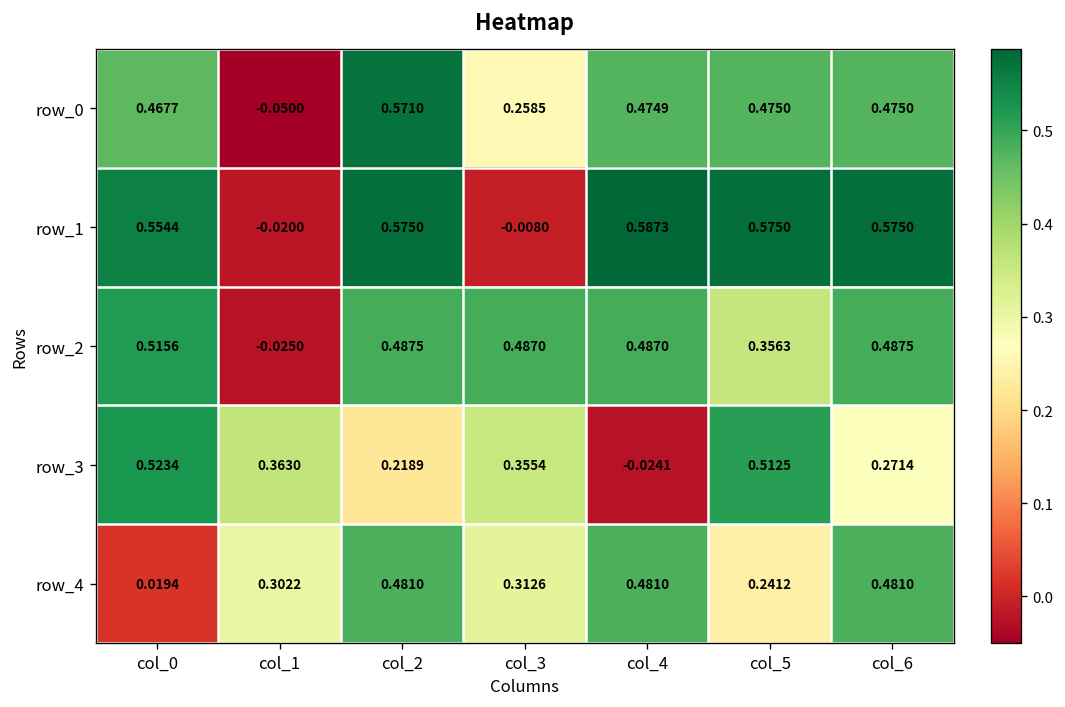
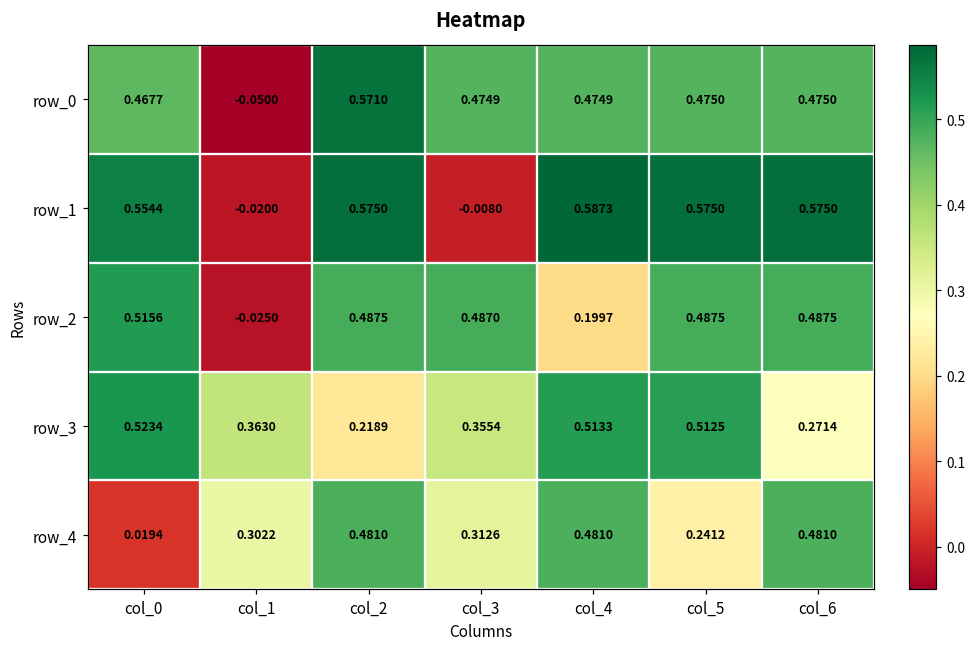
row_0, col_3: 0.2585 -> 0.4749
row_2, col_4: 0.4870 -> 0.1997
row_2, col_5: 0.3563 -> 0.4875
row_3, col_4: -0.0241 -> 0.5133
